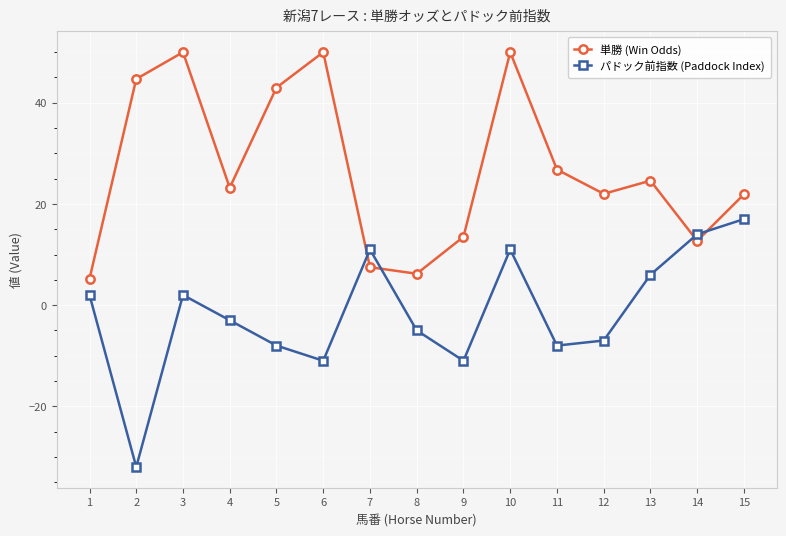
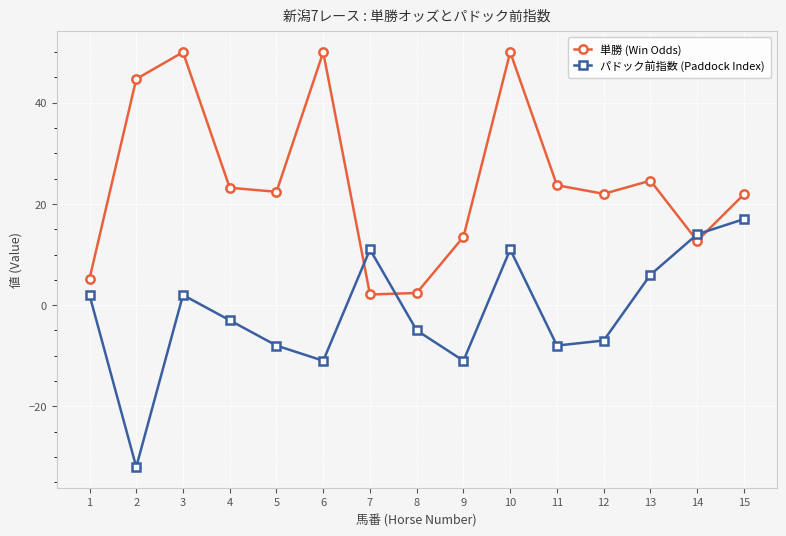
単勝 (Win Odds), 5: 43 -> 22
単勝 (Win Odds), 7: 8 -> 2
単勝 (Win Odds), 8: 6 -> 2
単勝 (Win Odds), 11: 27 -> 24
